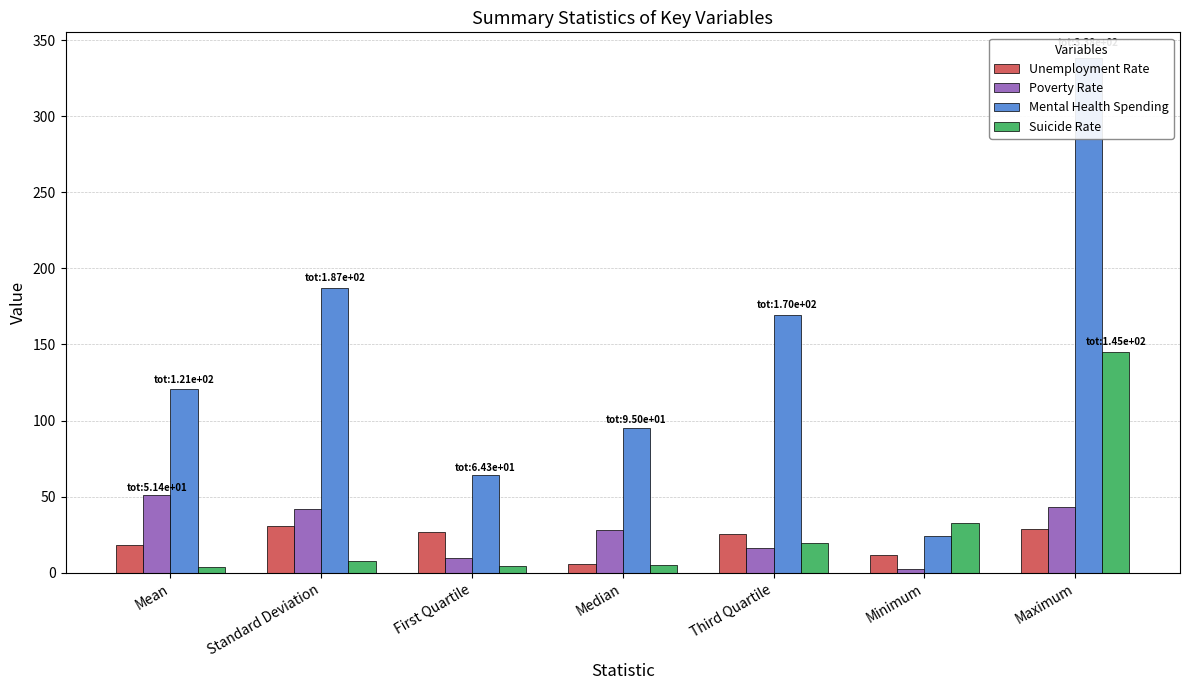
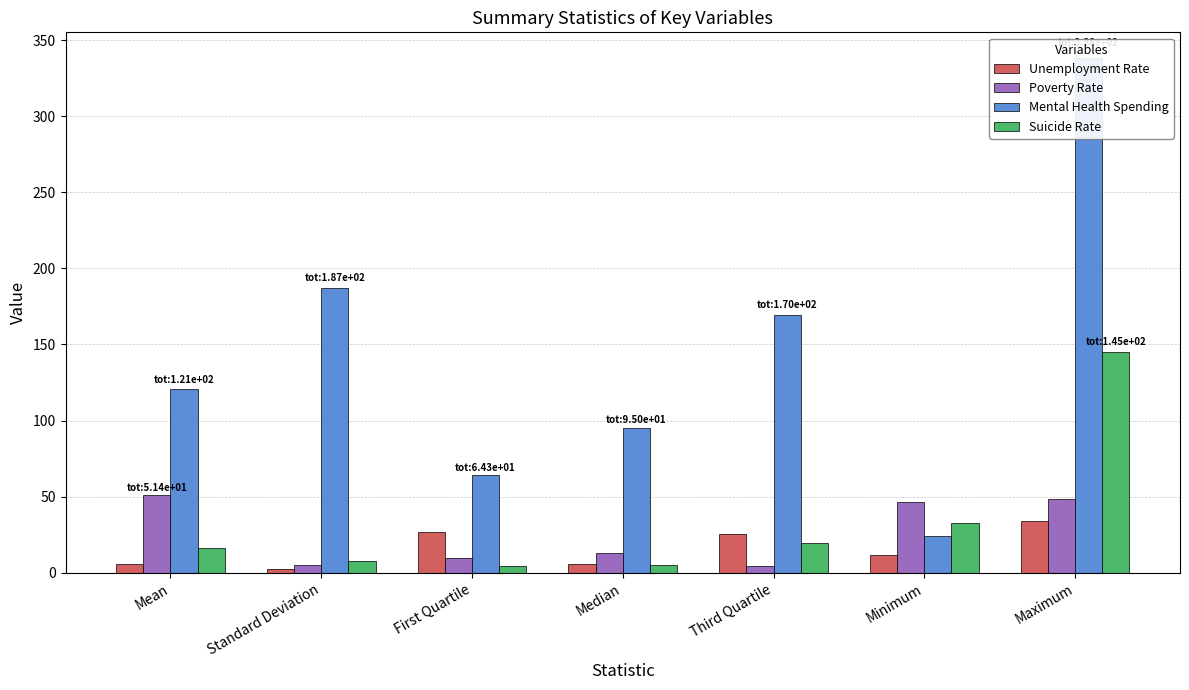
Unemployment Rate, Mean: 18 -> 6
Suicide Rate, Mean: 4 -> 16
Unemployment Rate, Standard Deviation: 31 -> 2
Poverty Rate, Standard Deviation: 42 -> 5
Poverty Rate, Median: 28 -> 13
Poverty Rate, Third Quartile: 16 -> 4
Poverty Rate, Minimum: 3 -> 46
Unemployment Rate, Maximum: 29 -> 34
Poverty Rate, Maximum: 43 -> 48
